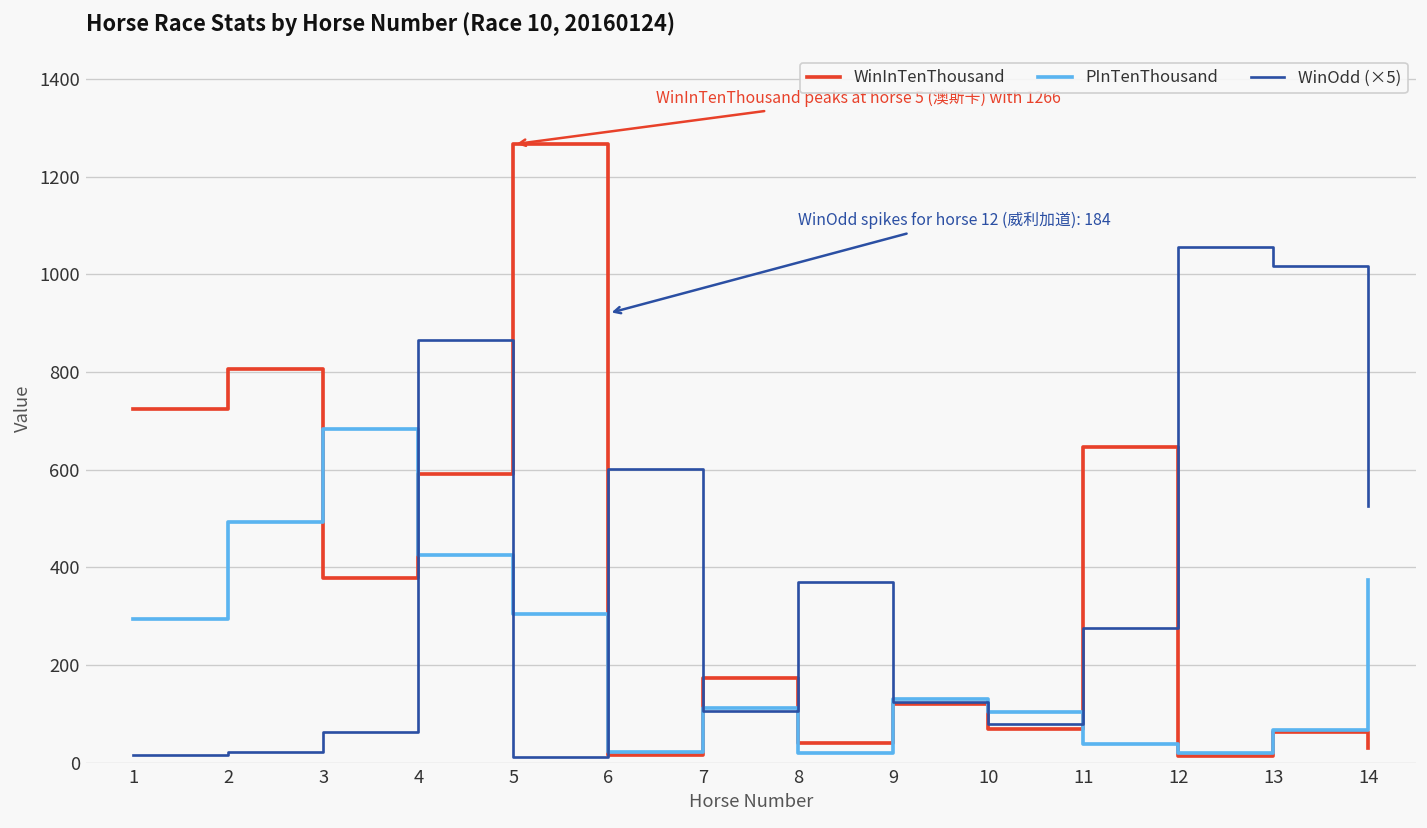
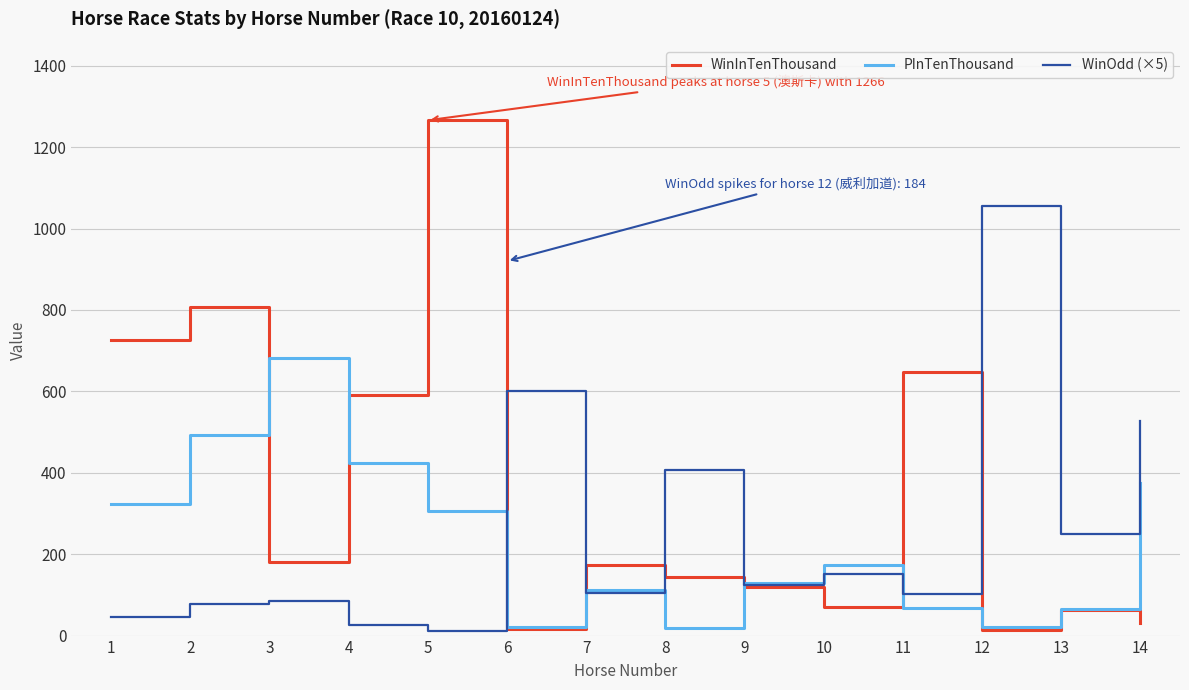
PInTenThousand, 1: 290 -> 320
WinOdd (×5), 1: 20 -> 50
WinOdd (×5), 2: 20 -> 80
WinInTenThousand, 3: 380 -> 180
WinOdd (×5), 3: 60 -> 90
WinOdd (×5), 4: 870 -> 30
WinInTenThousand, 8: 40 -> 140
WinOdd (×5), 8: 370 -> 410
PInTenThousand, 10: 100 -> 170
WinOdd (×5), 10: 80 -> 150
PInTenThousand, 11: 40 -> 70
WinOdd (×5), 11: 280 -> 100
WinOdd (×5), 13: 1020 -> 250
